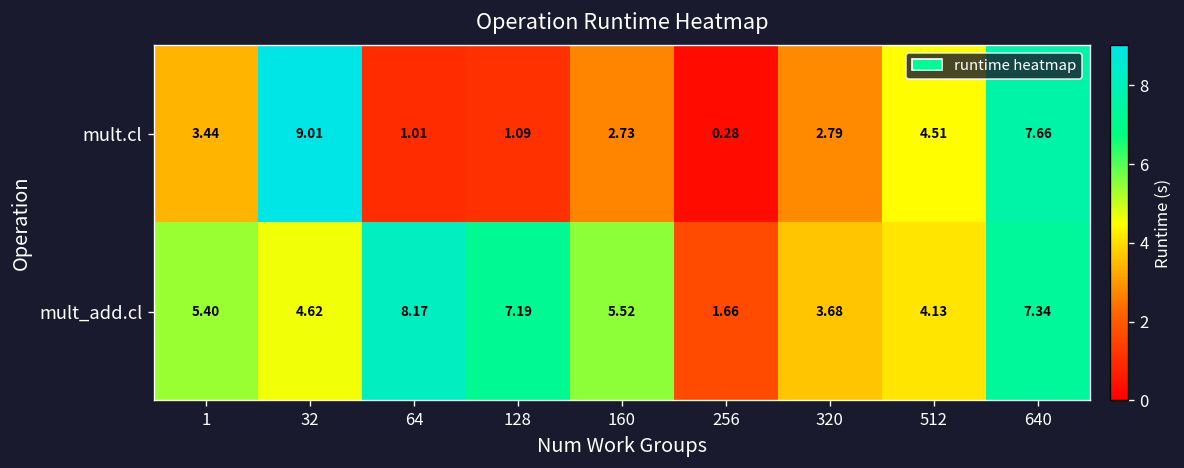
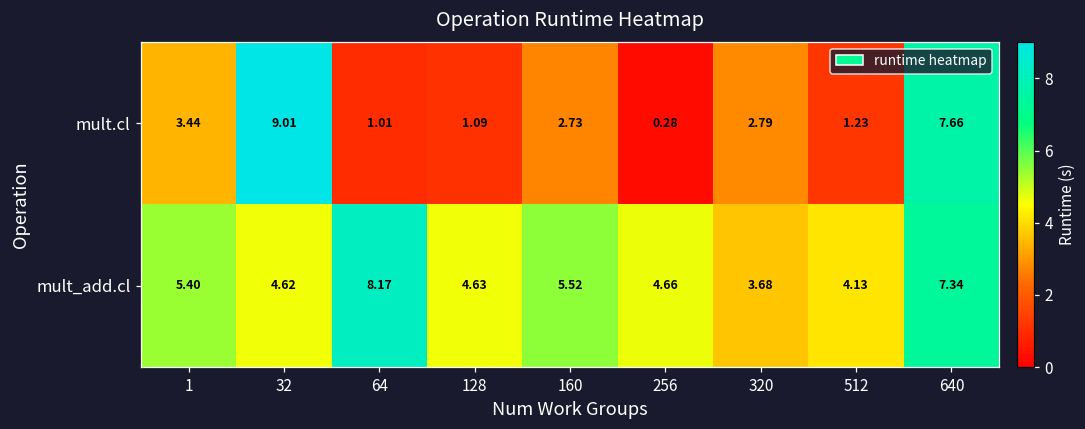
mult.cl, 512: 4.51 -> 1.23
mult_add.cl, 128: 7.19 -> 4.63
mult_add.cl, 256: 1.66 -> 4.66
